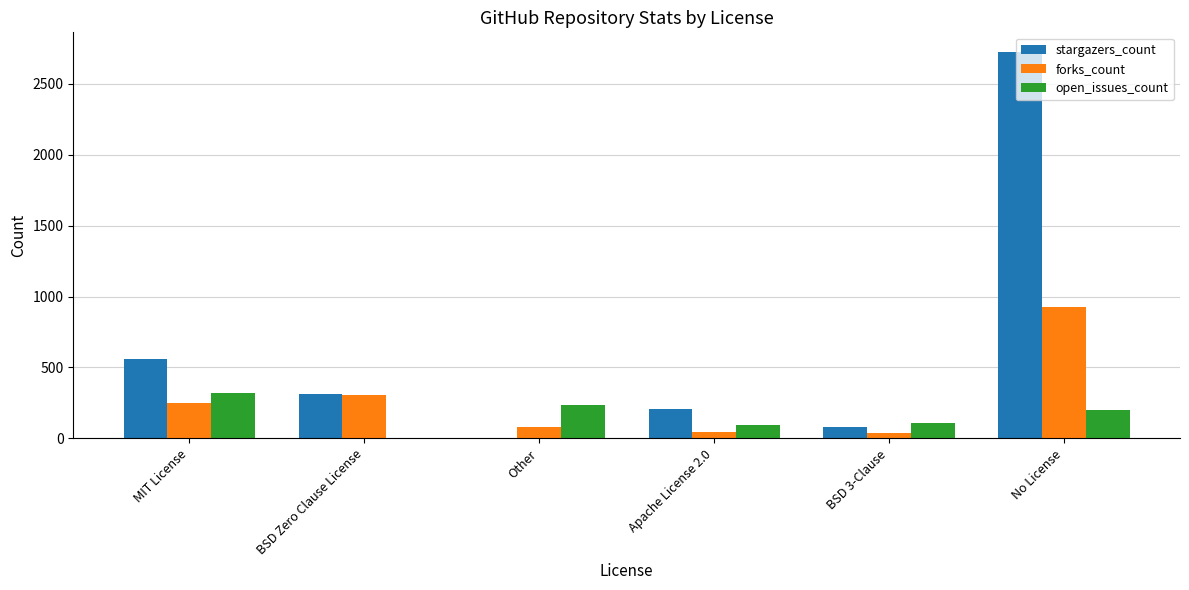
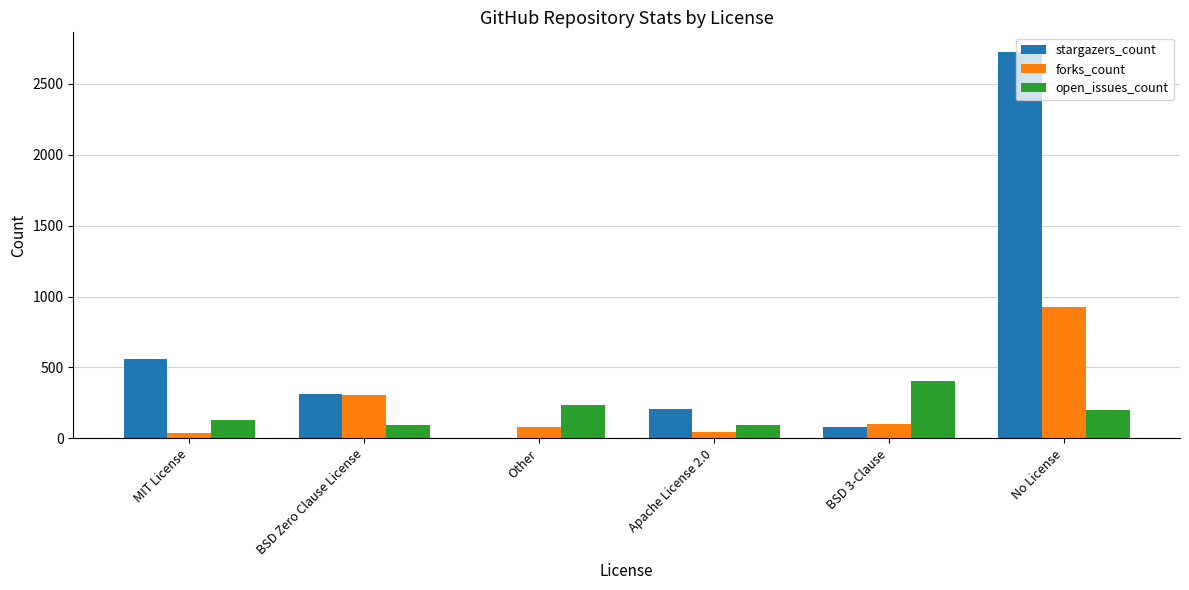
forks_count, MIT License: 250 -> 30
open_issues_count, MIT License: 320 -> 130
open_issues_count, BSD Zero Clause License: 0 -> 100
forks_count, BSD 3-Clause: 40 -> 100
open_issues_count, BSD 3-Clause: 110 -> 400
